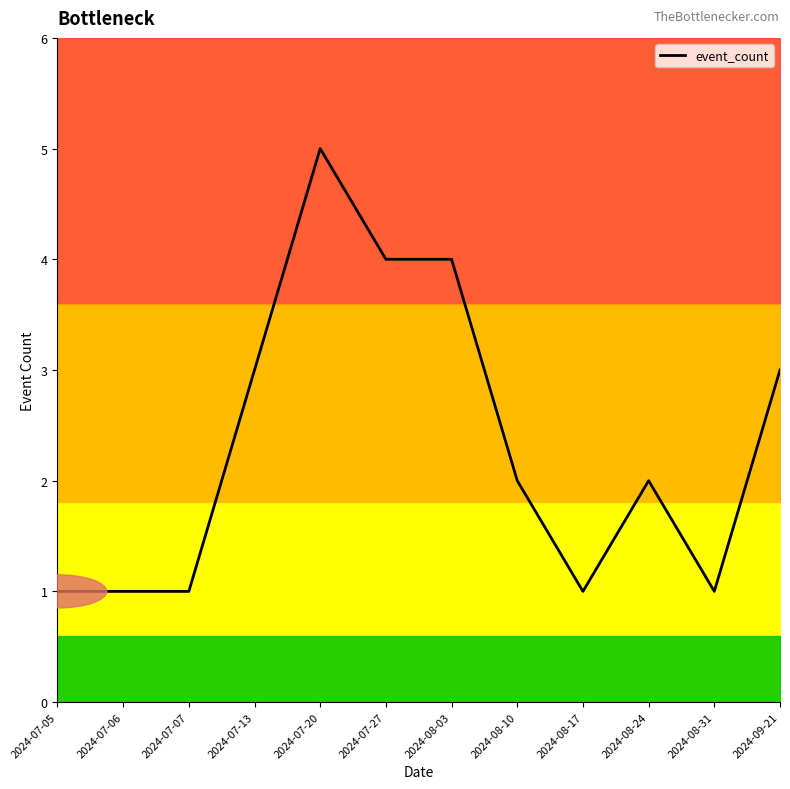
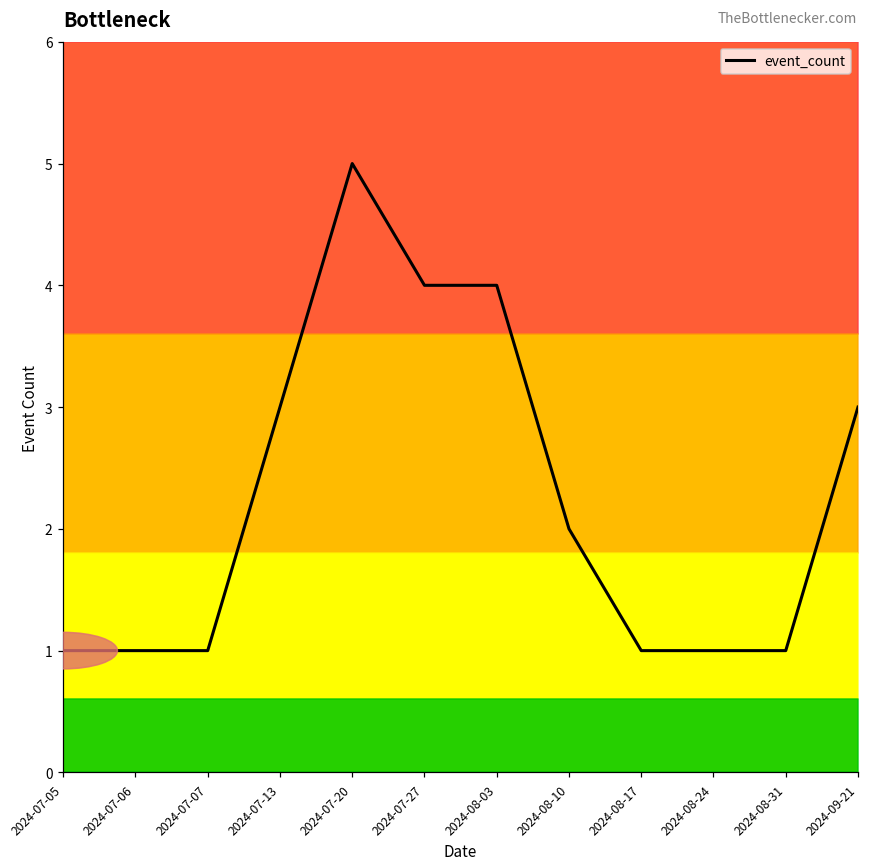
event_count, 2024-08-24: 2 -> 1
